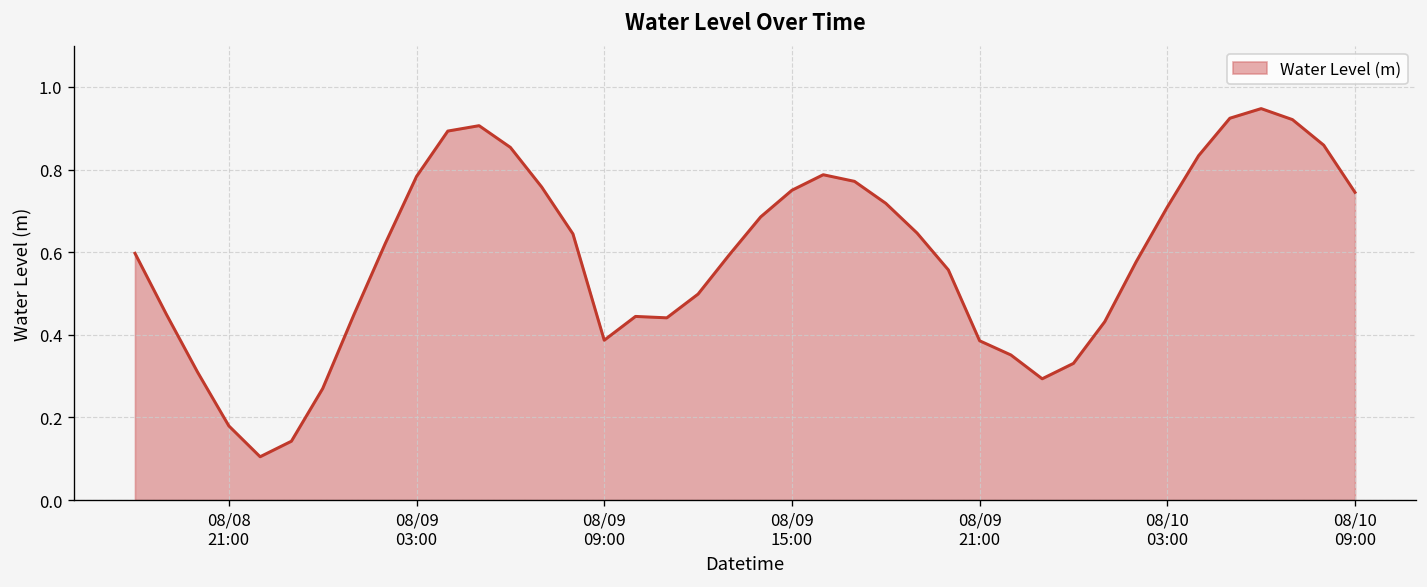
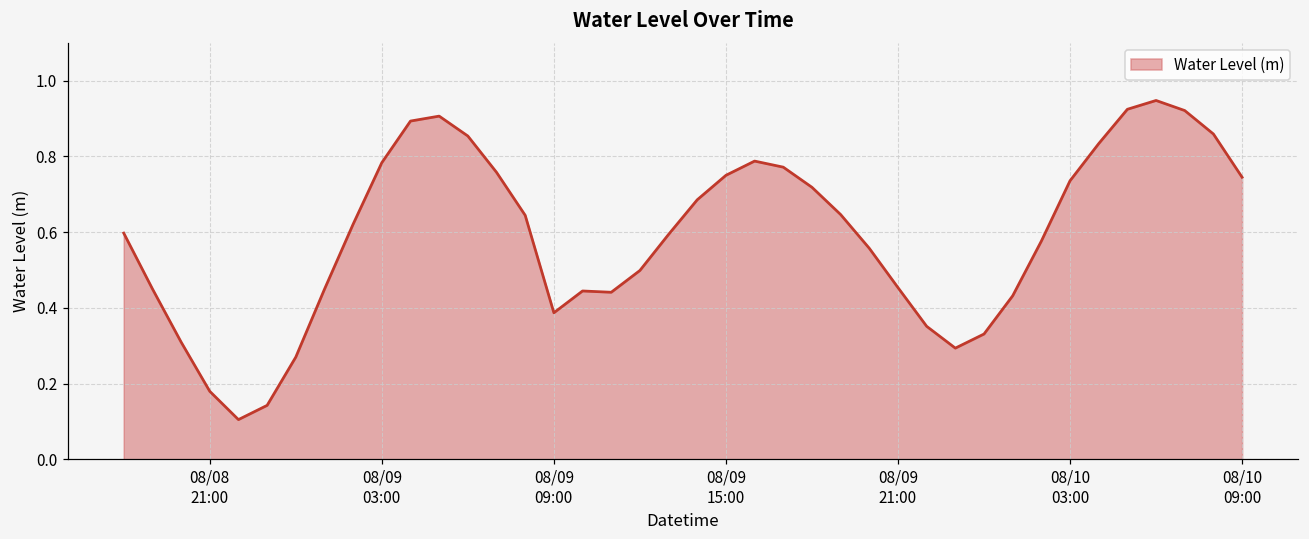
08/09 21:00: 0.39 -> 0.45
08/10 03:00: 0.71 -> 0.74
